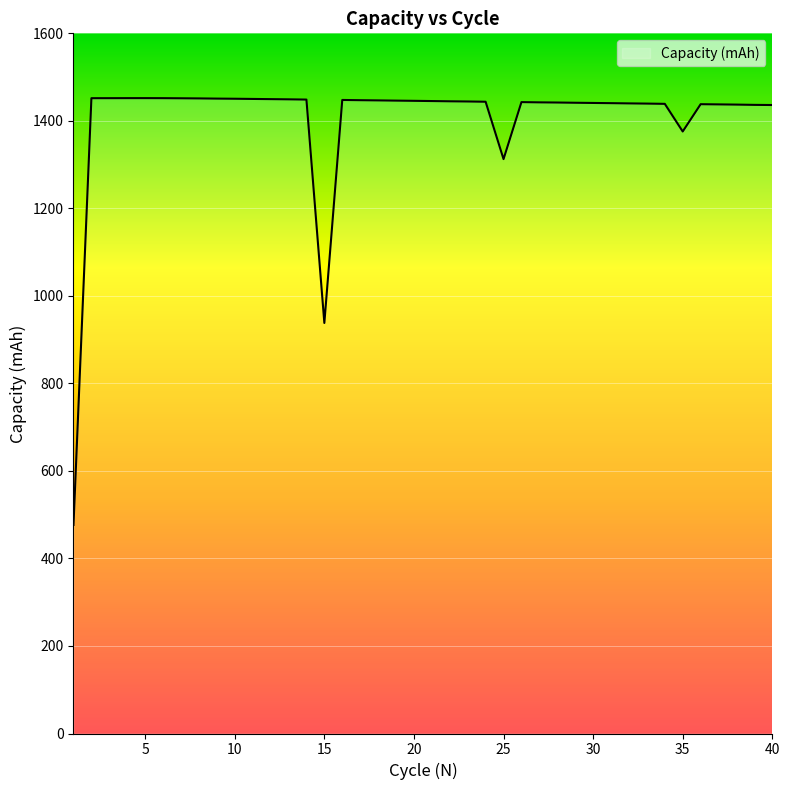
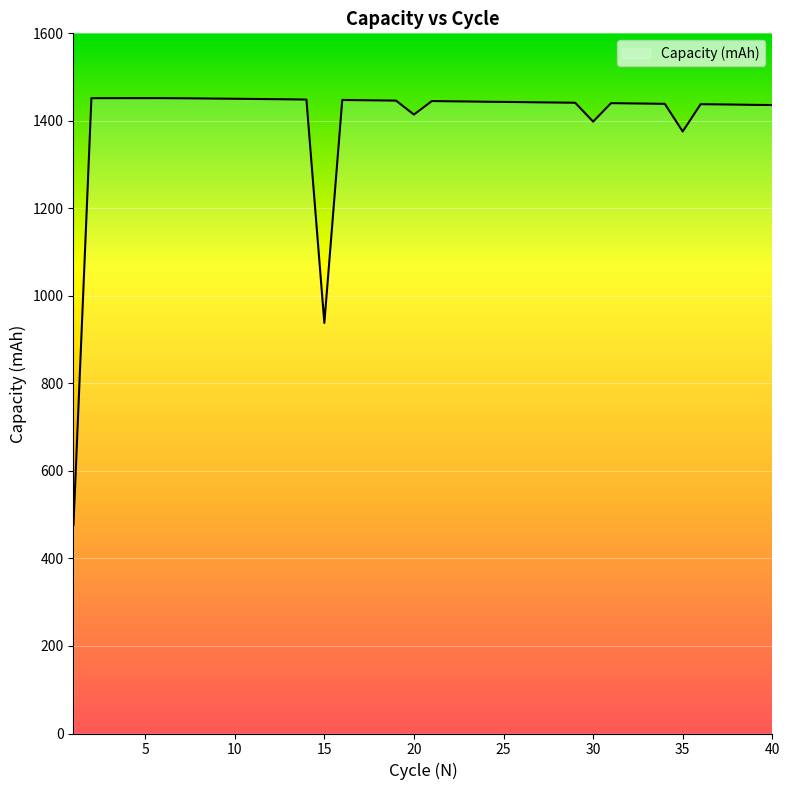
20: 1450 -> 1410
25: 1310 -> 1440
30: 1440 -> 1400
